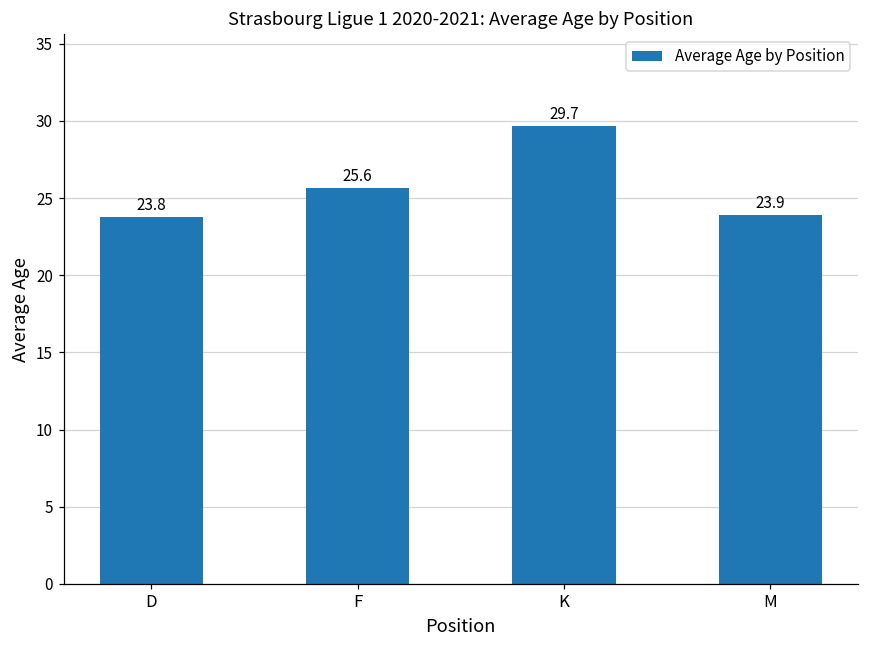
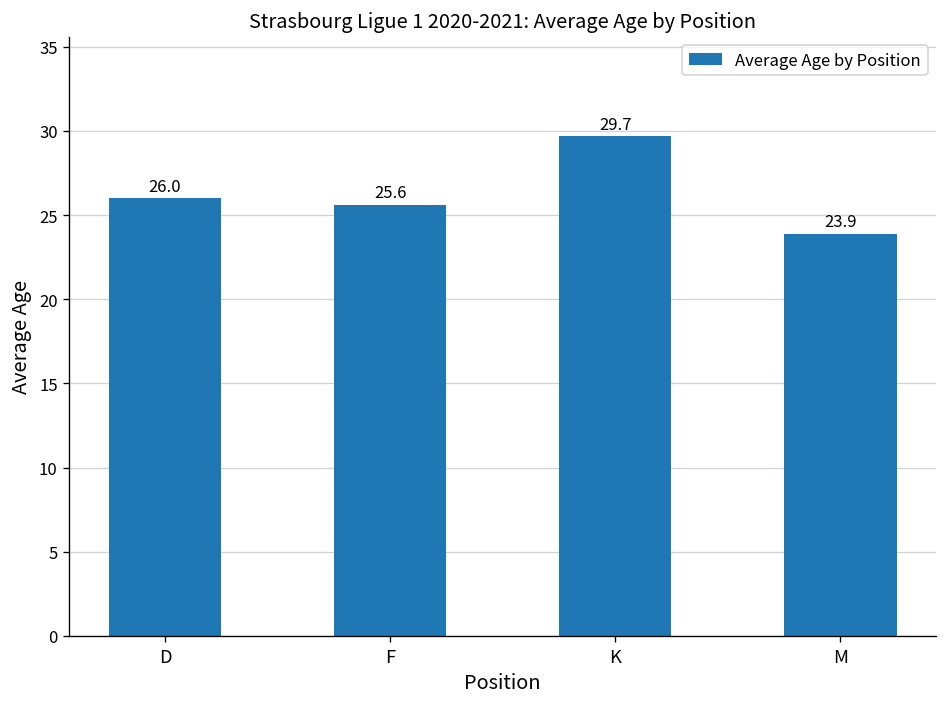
D: 23.8 -> 26.0
